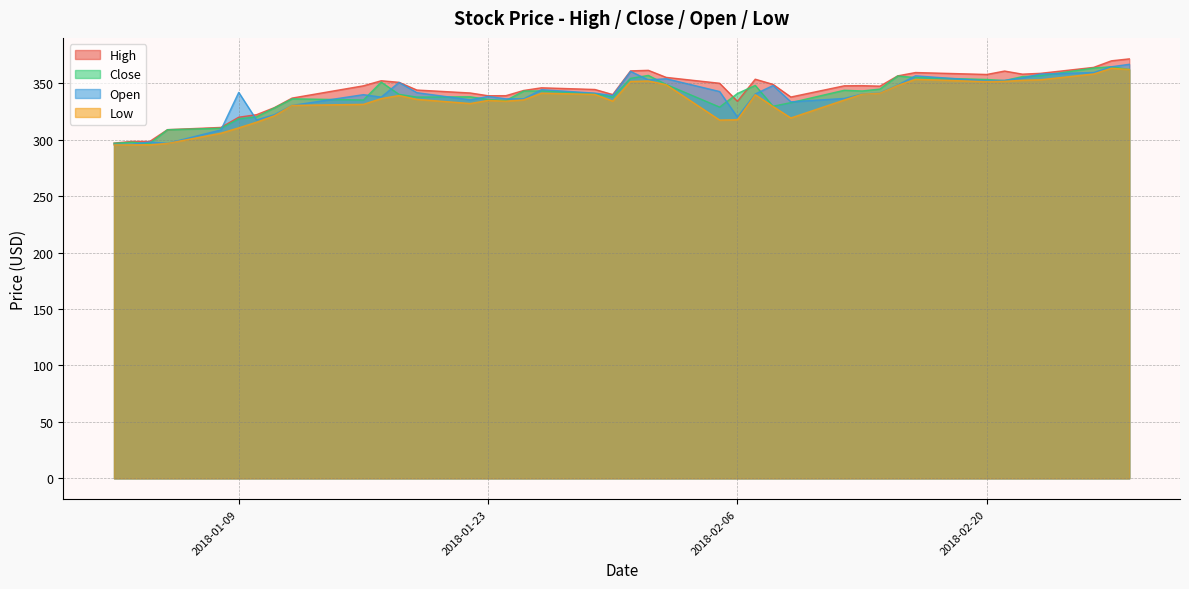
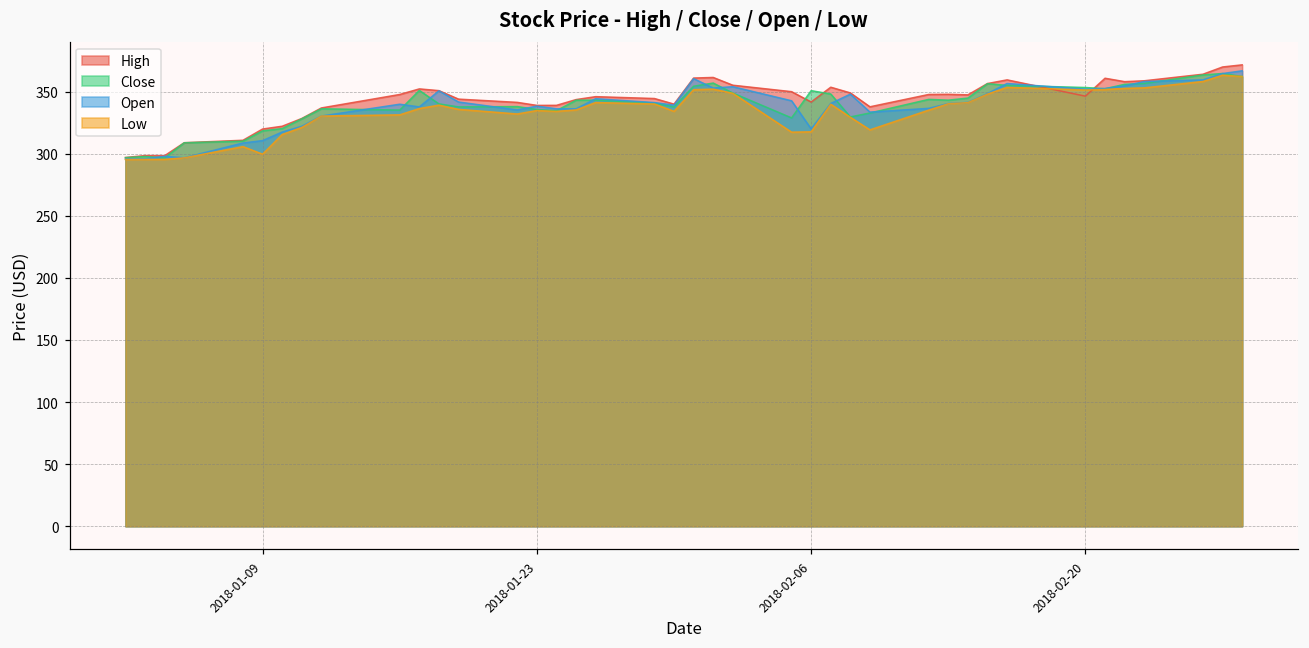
Open, 2018-01-09: 342 -> 311
Low, 2018-01-09: 310 -> 300
High, 2018-02-06: 334 -> 342
Close, 2018-02-06: 341 -> 351
High, 2018-02-20: 358 -> 346
